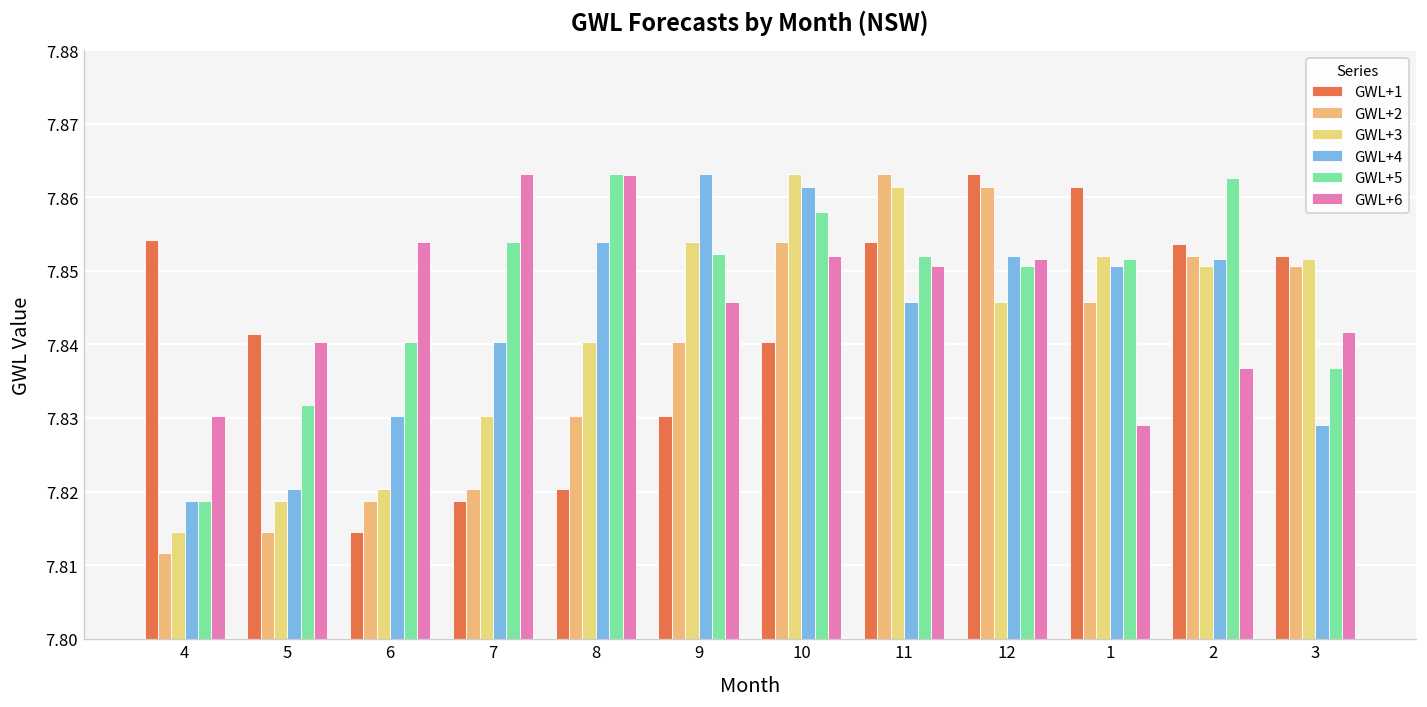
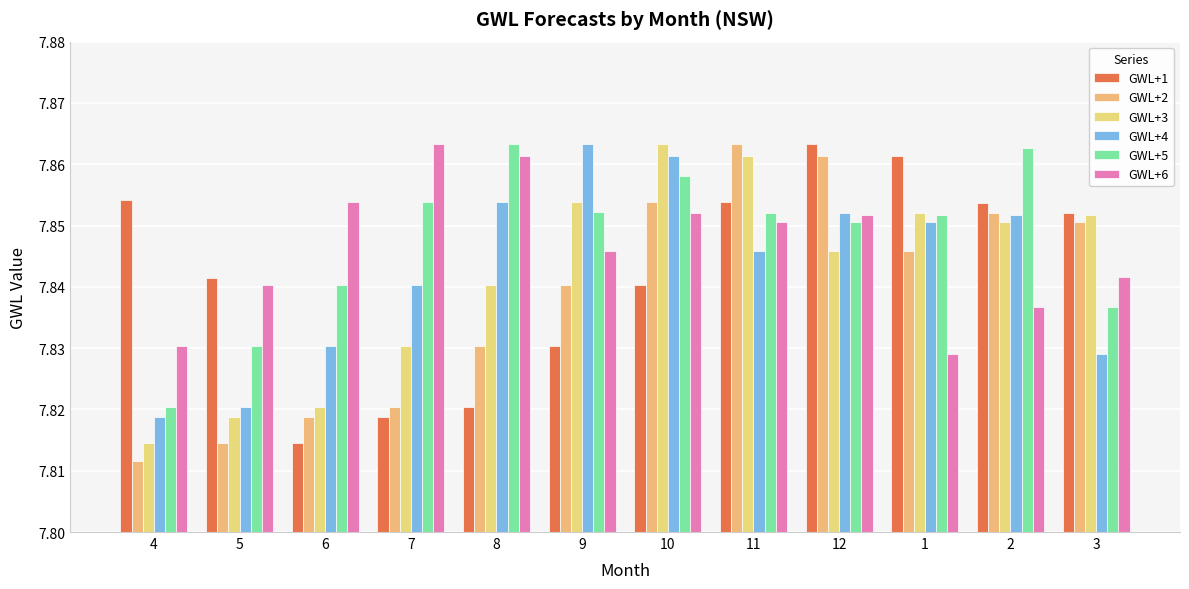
GWL+5, 4: 7.819 -> 7.820
GWL+5, 5: 7.832 -> 7.830
GWL+6, 8: 7.863 -> 7.861
